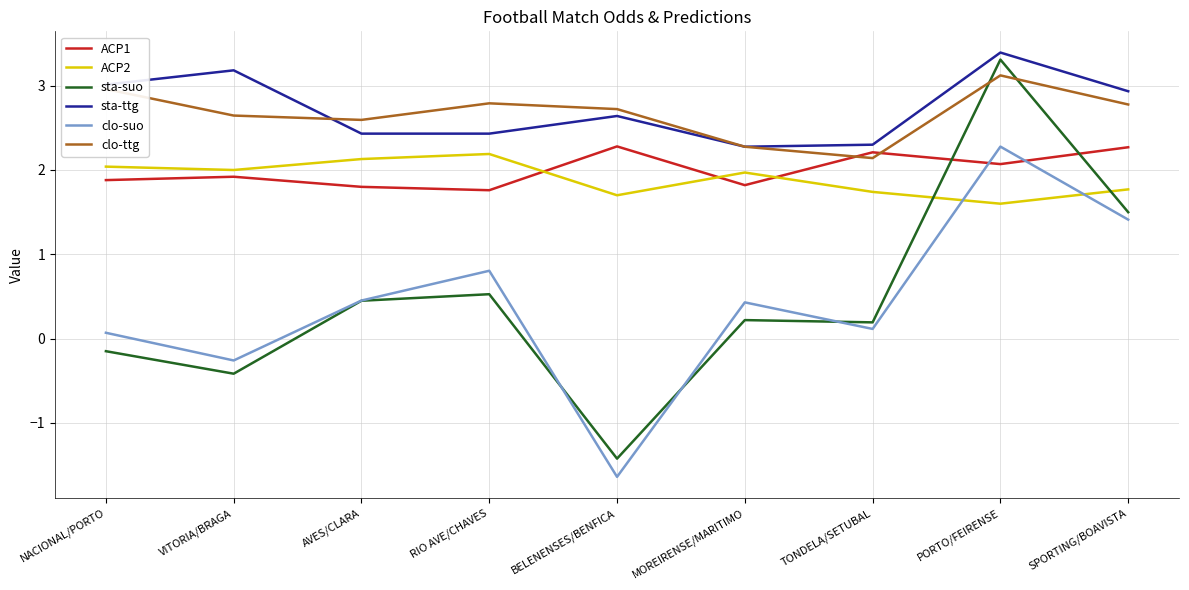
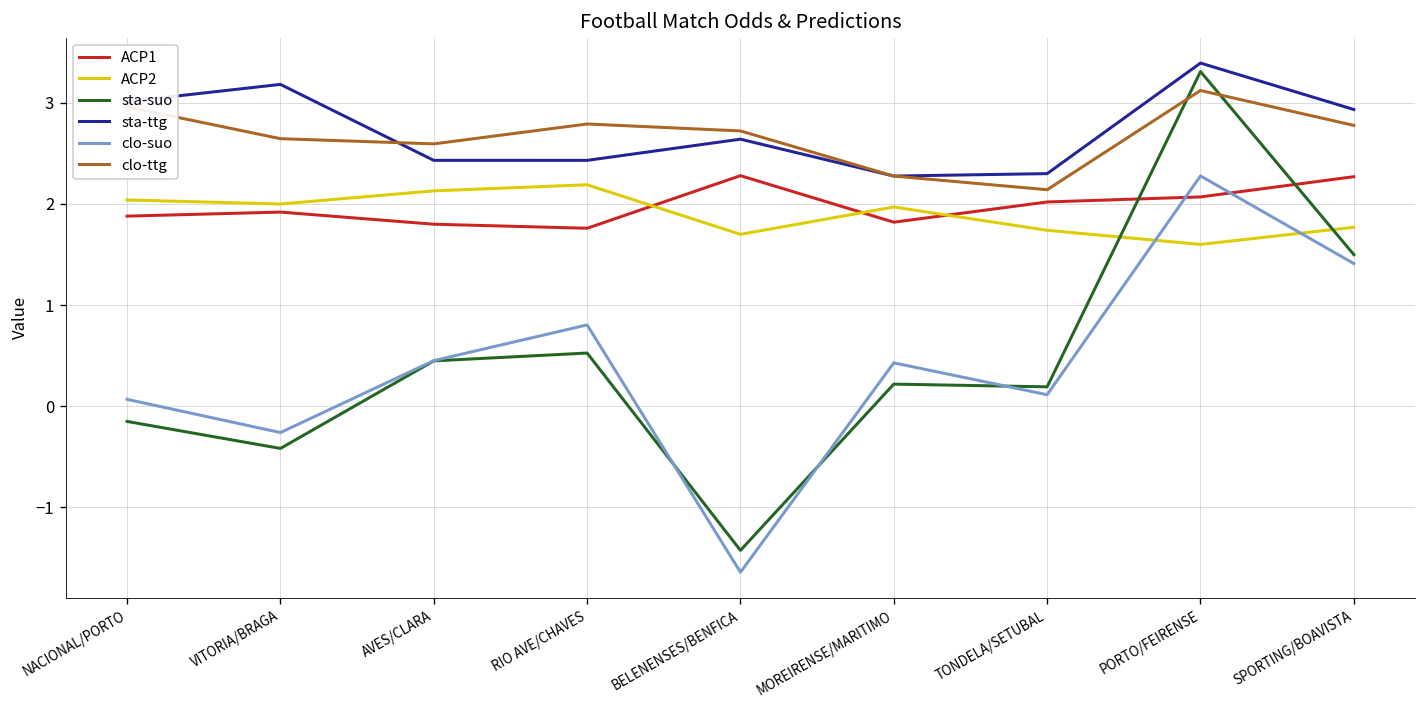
ACP1, TONDELA/SETUBAL: 2.2 -> 2.0
